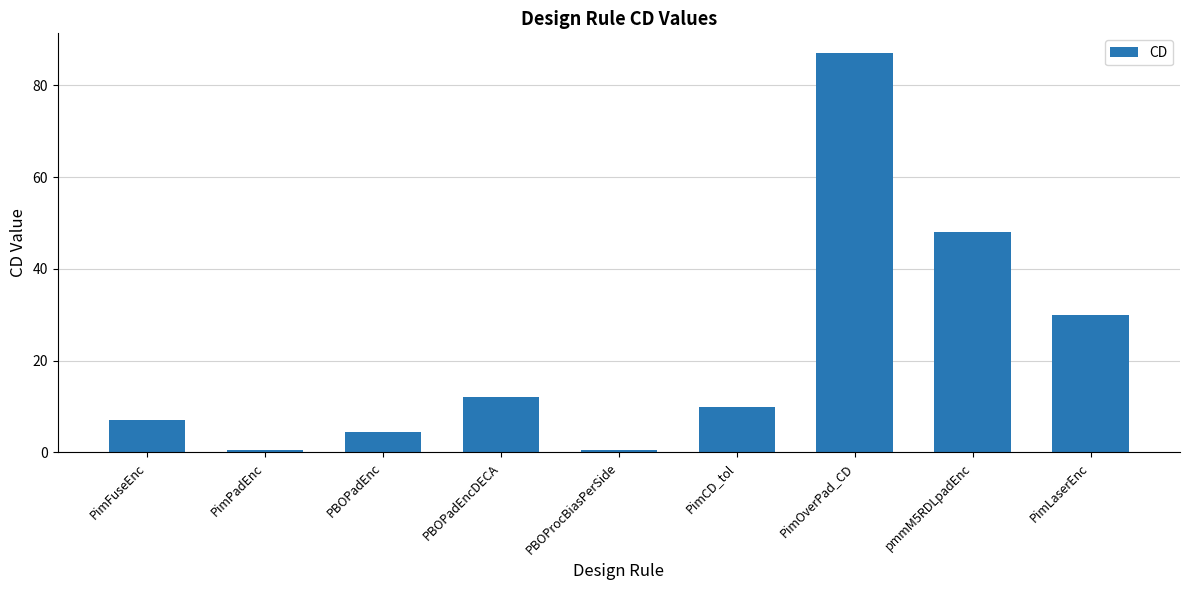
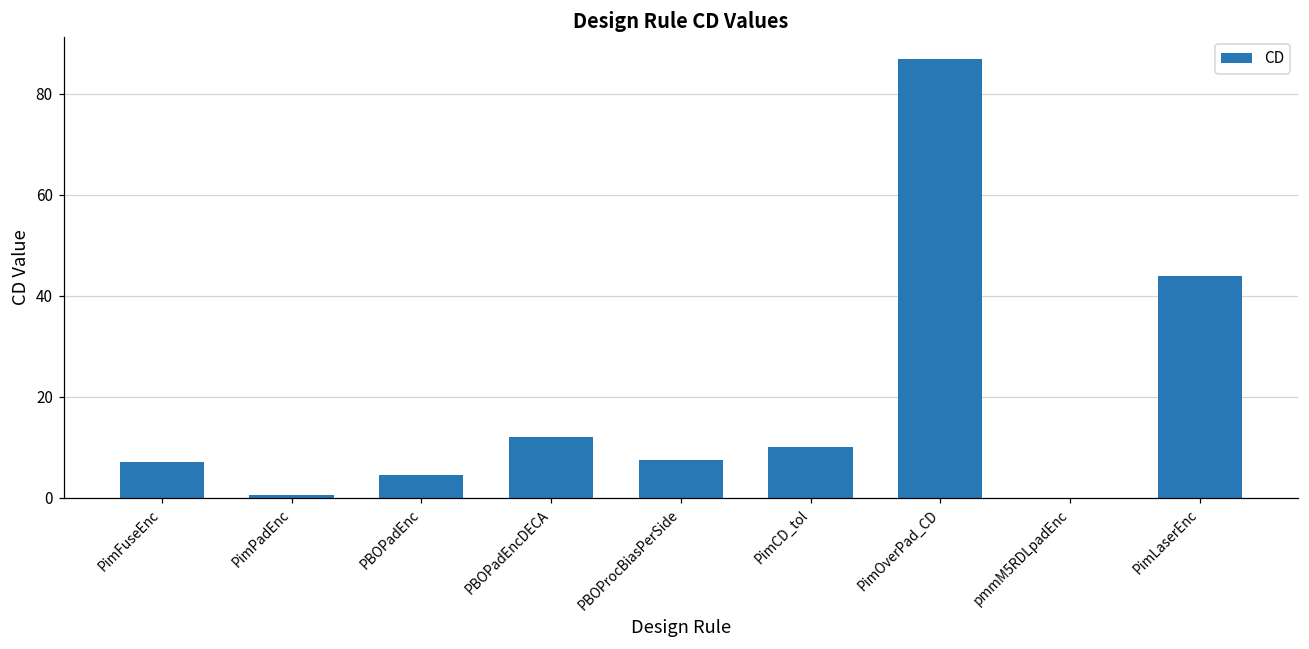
PBOProcBiasPerSide: 1 -> 8
pmmM5RDLpadEnc: 48 -> 0
PimLaserEnc: 30 -> 44
